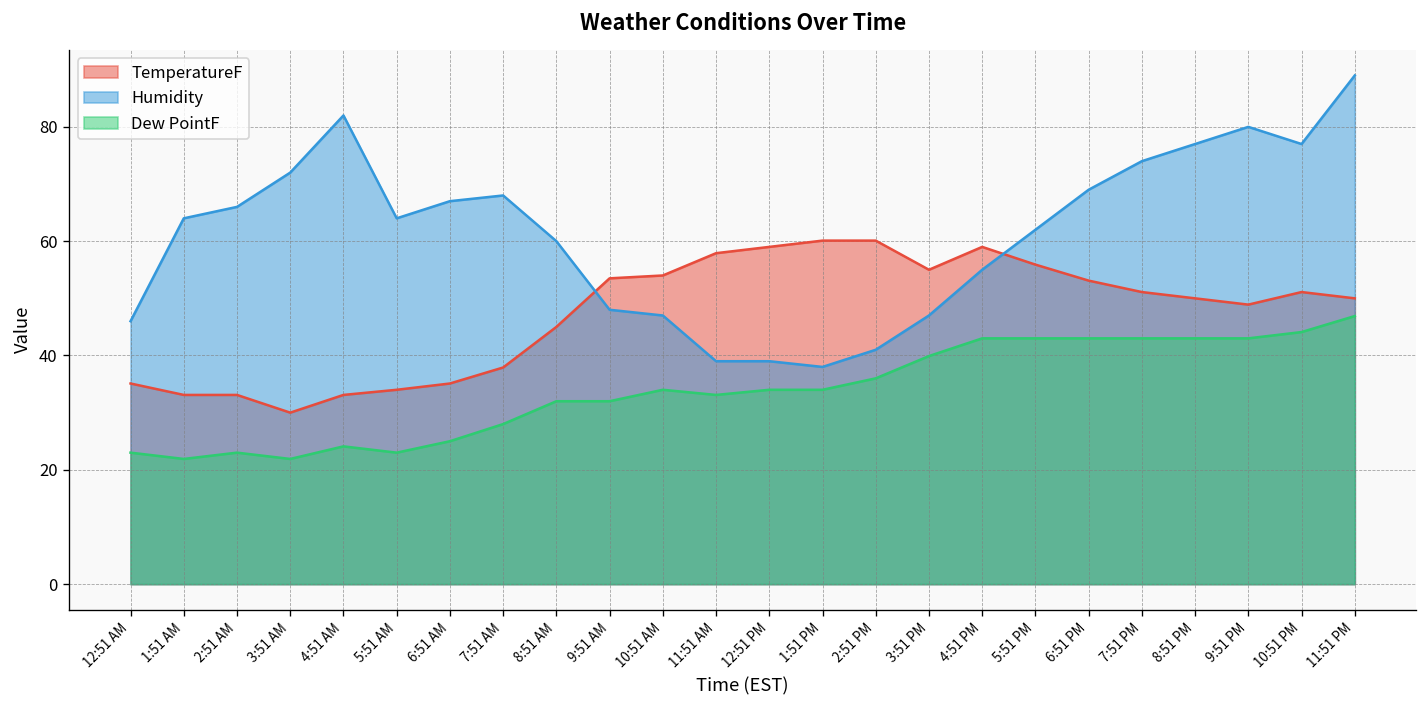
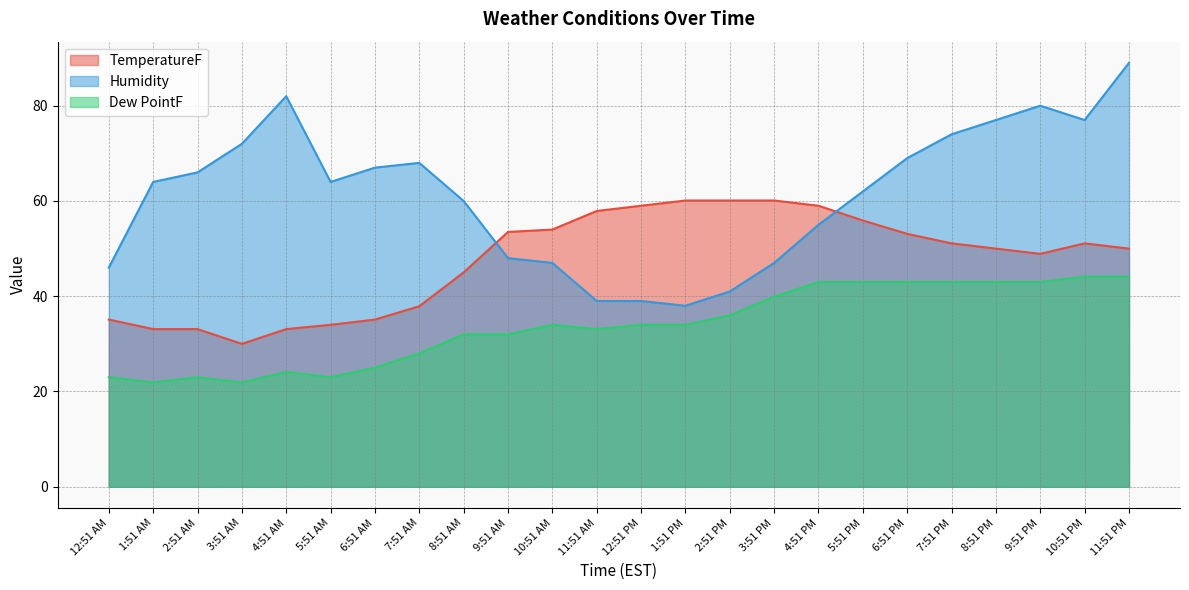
TemperatureF, 3:51 PM: 55 -> 60
Dew PointF, 11:51 PM: 47 -> 44
